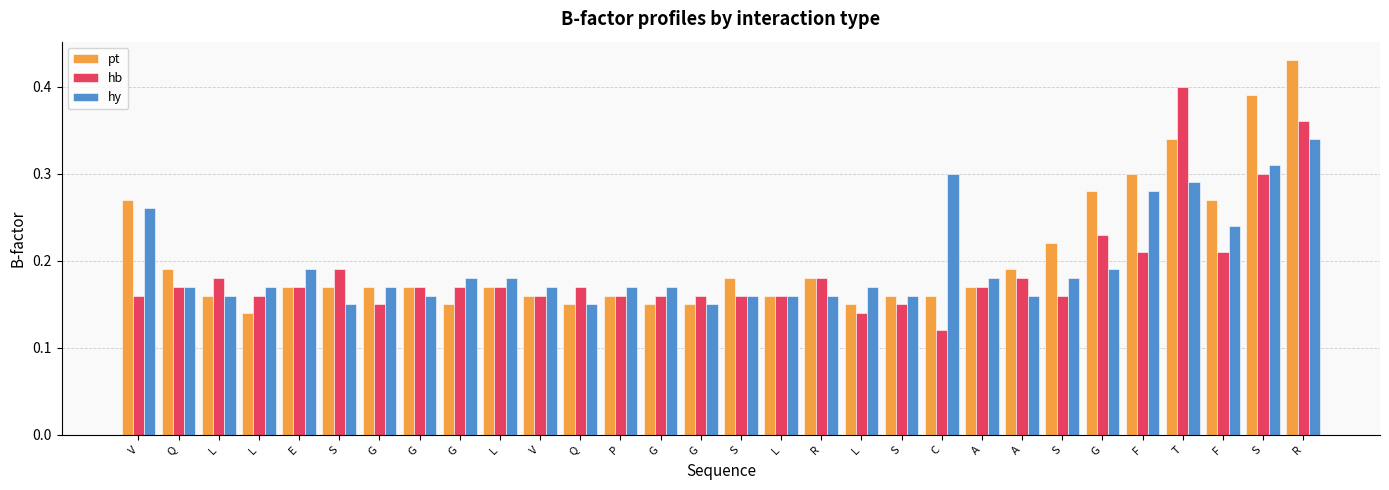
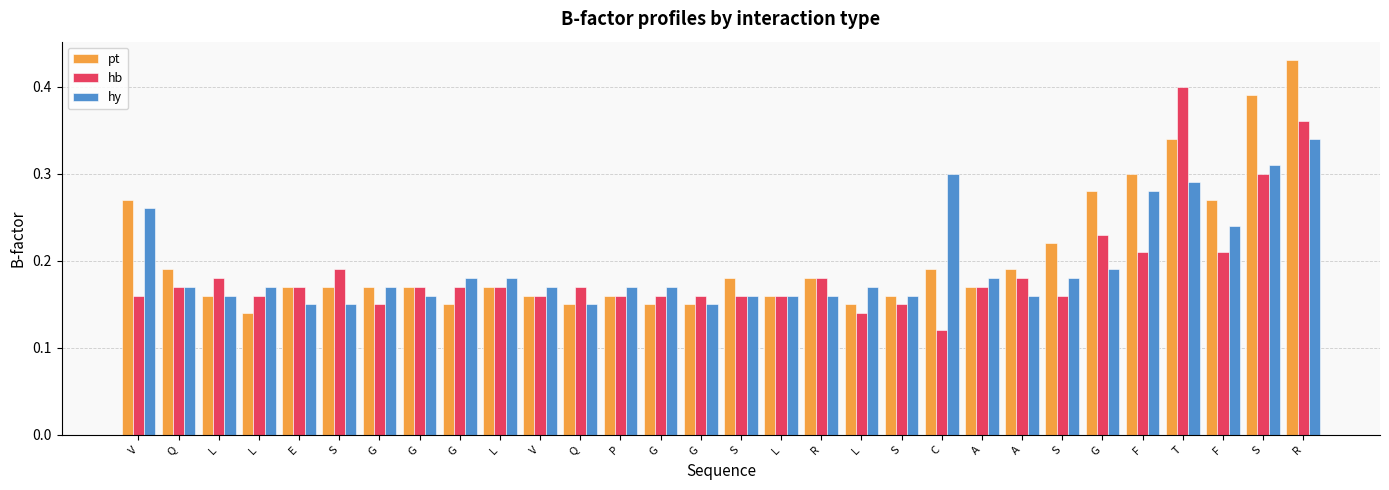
hy, E: 0.19 -> 0.15
pt, C: 0.16 -> 0.19
